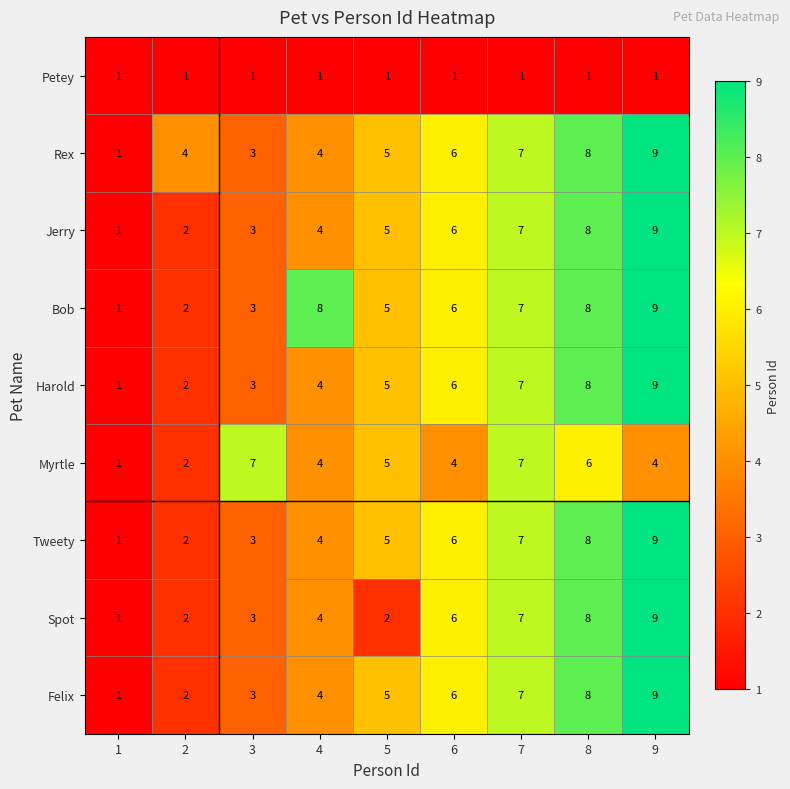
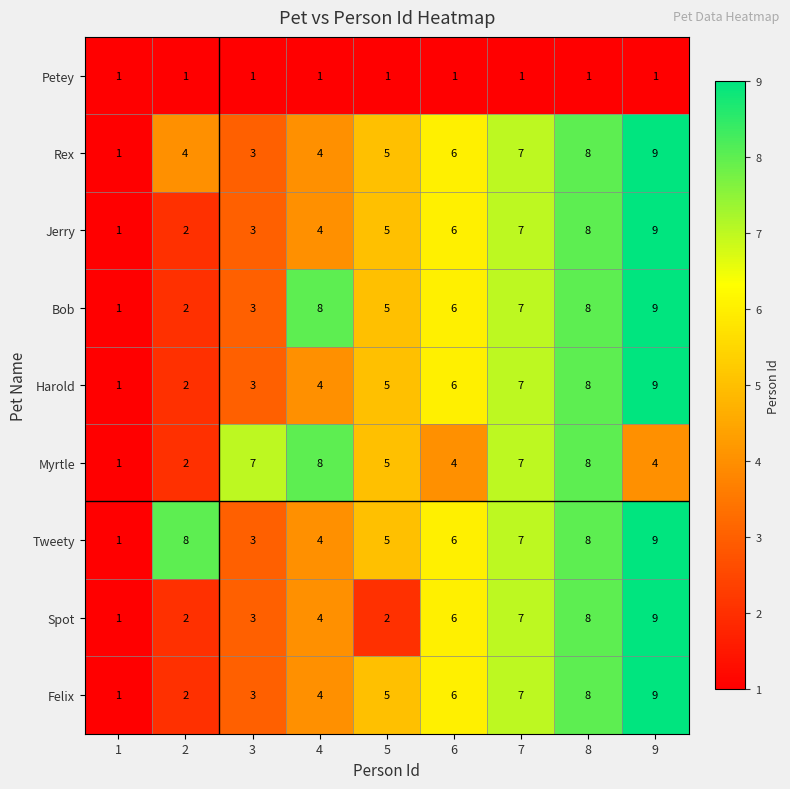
Myrtle, 4: 4 -> 8
Myrtle, 8: 6 -> 8
Tweety, 2: 2 -> 8
